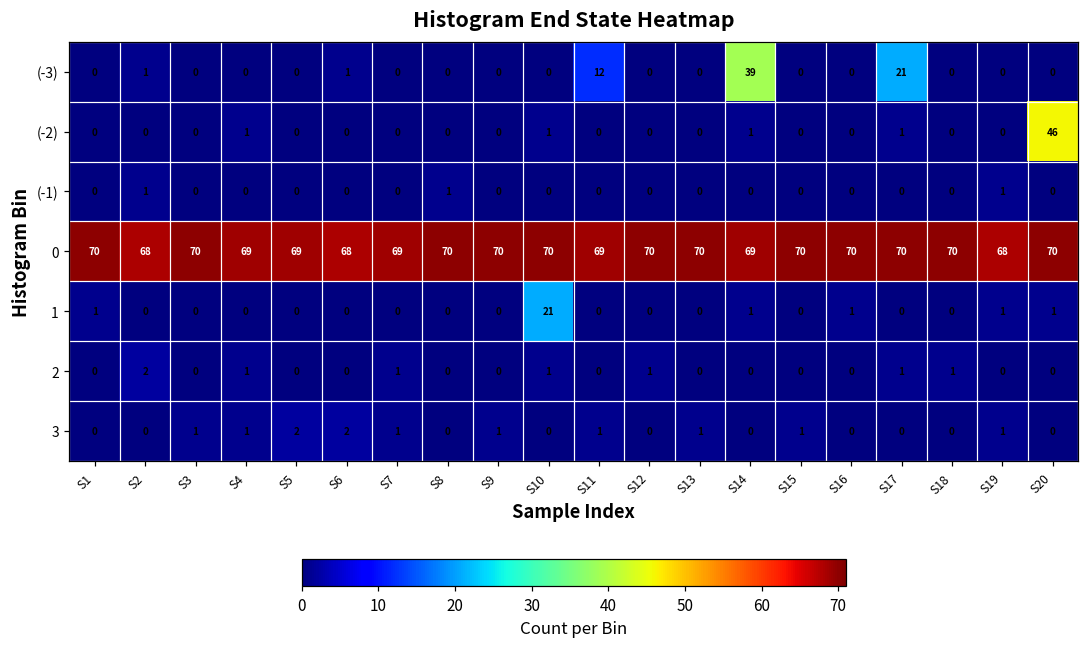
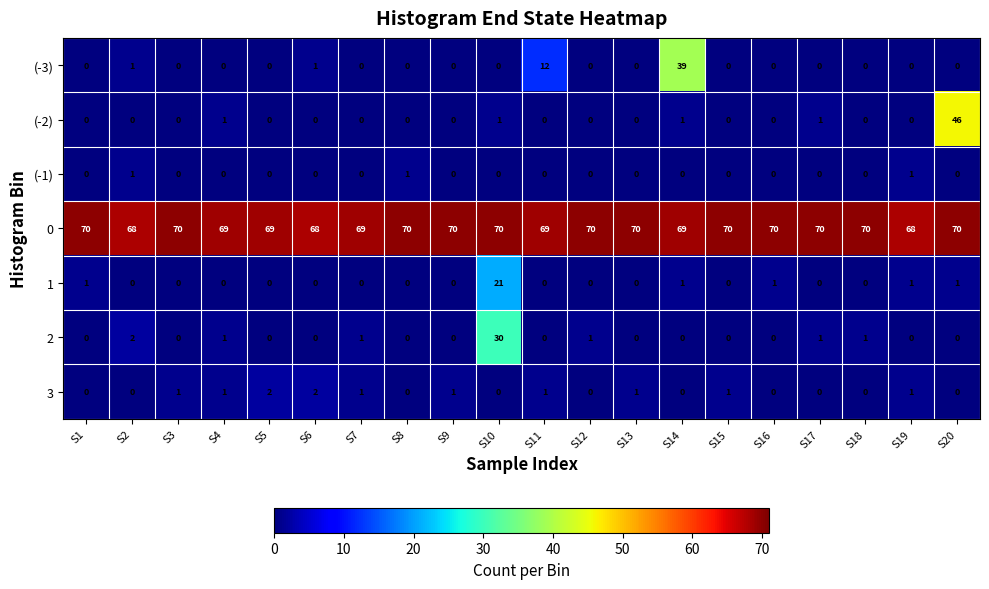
(-3), S17: 21 -> 0
2, S10: 1 -> 30
